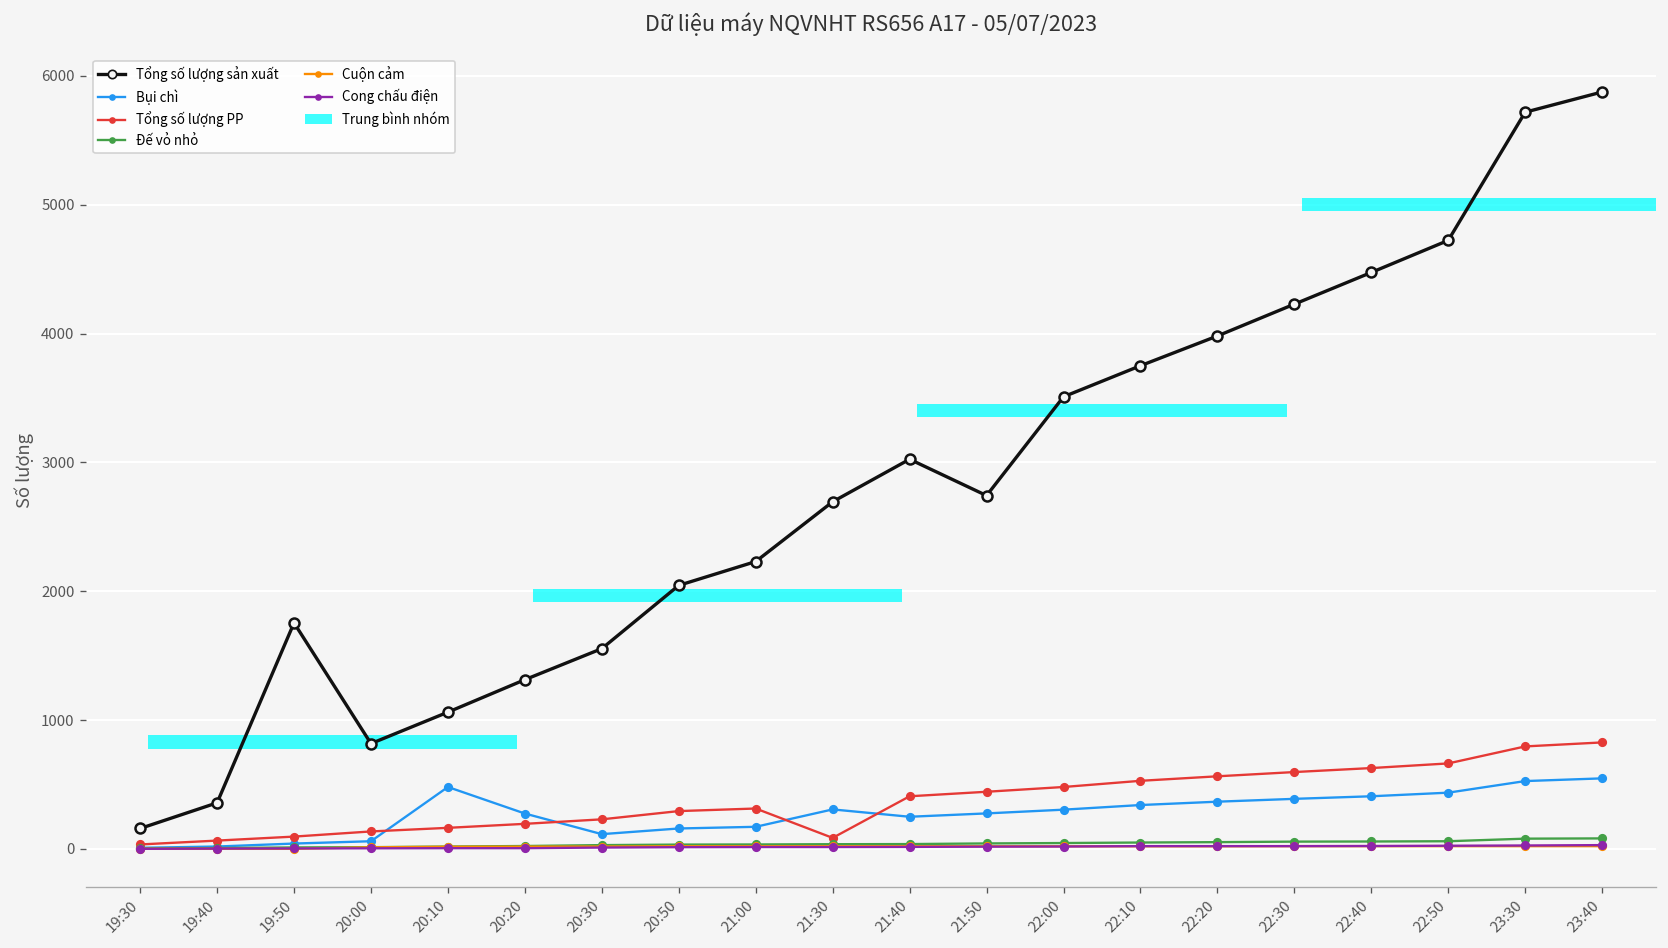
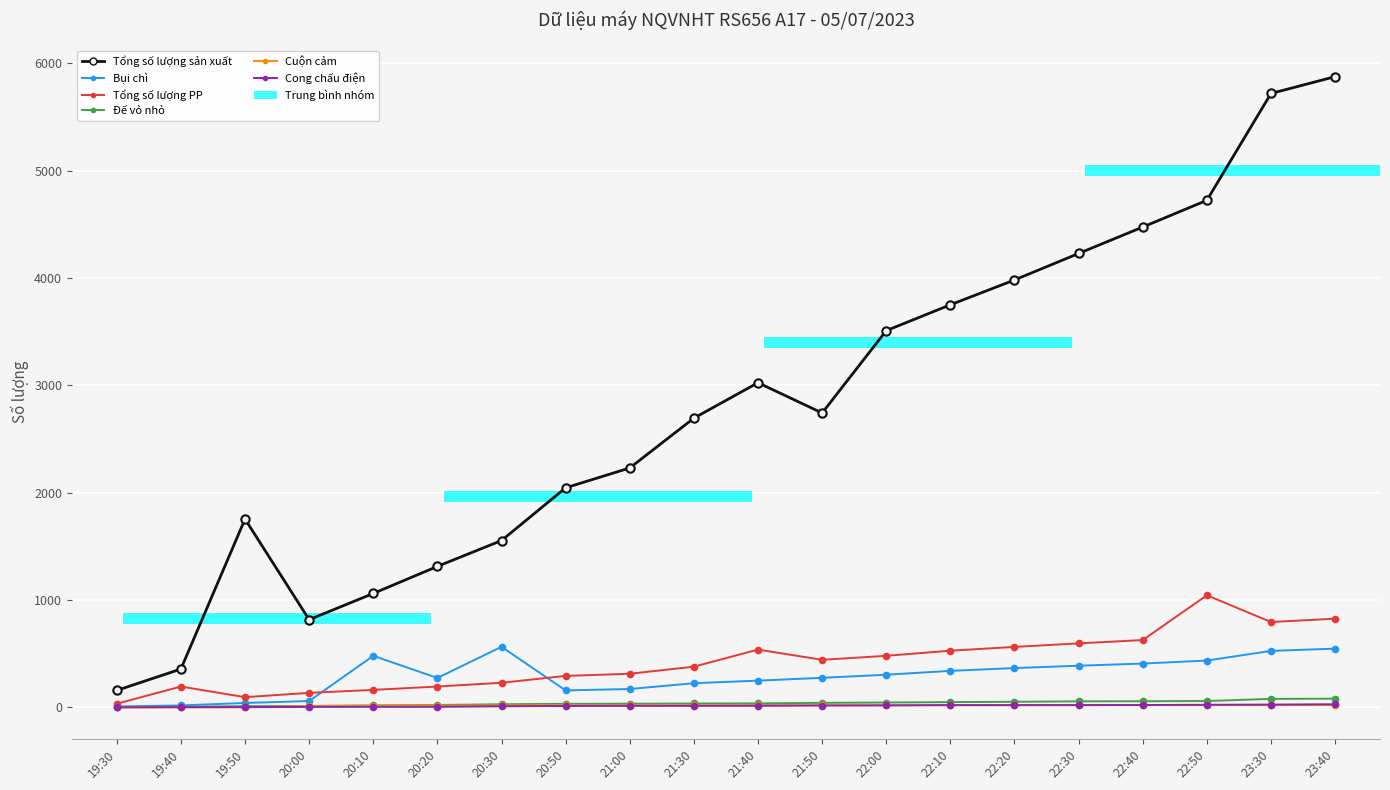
Tổng số lượng PP, 19:40: 60 -> 190
Bụi chì, 20:30: 110 -> 560
Bụi chì, 21:30: 310 -> 230
Tổng số lượng PP, 21:30: 90 -> 380
Tổng số lượng PP, 21:40: 410 -> 540
Tổng số lượng PP, 22:50: 660 -> 1040
